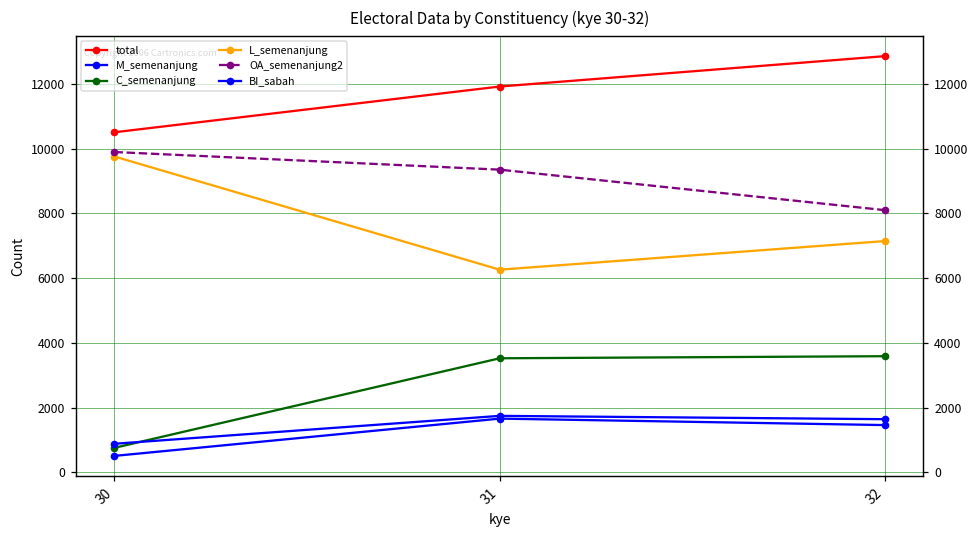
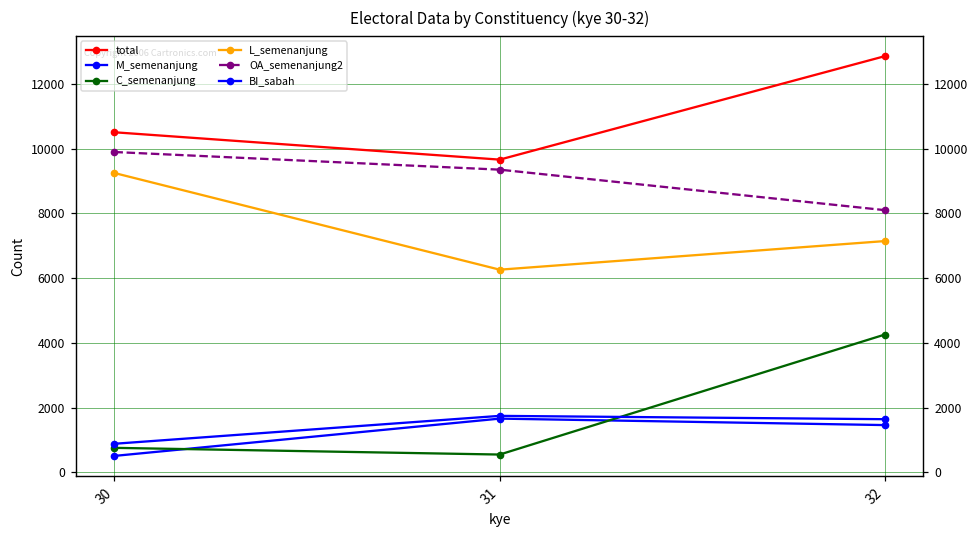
L_semenanjung, 30: 9800 -> 9200
total, 31: 11900 -> 9700
C_semenanjung, 31: 3500 -> 500
C_semenanjung, 32: 3600 -> 4300
